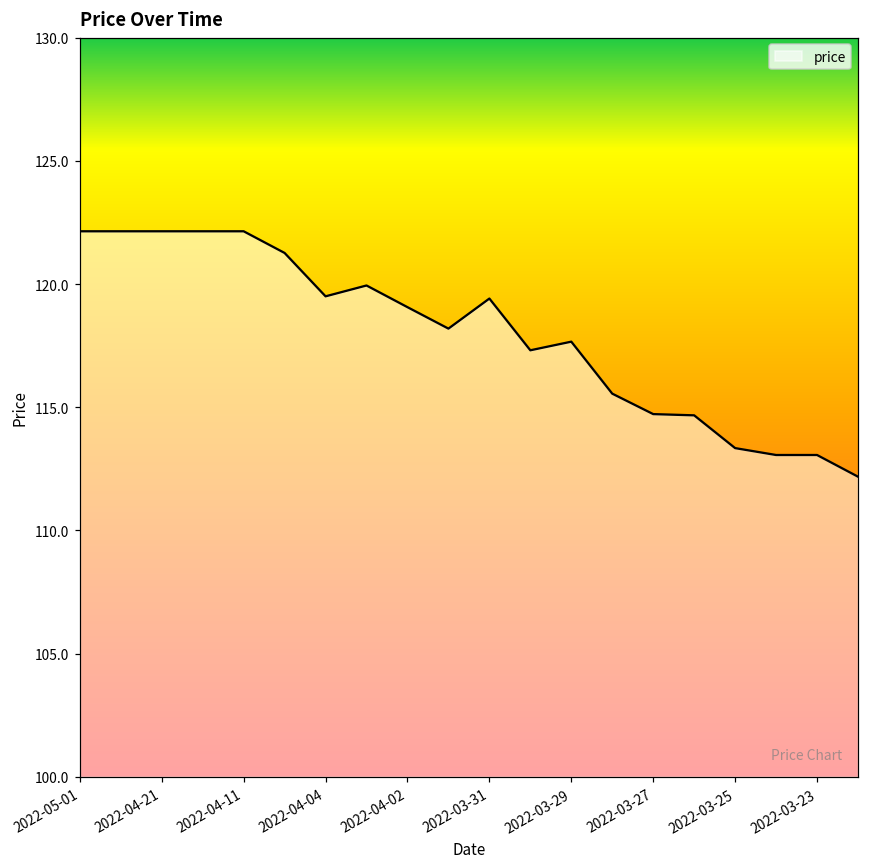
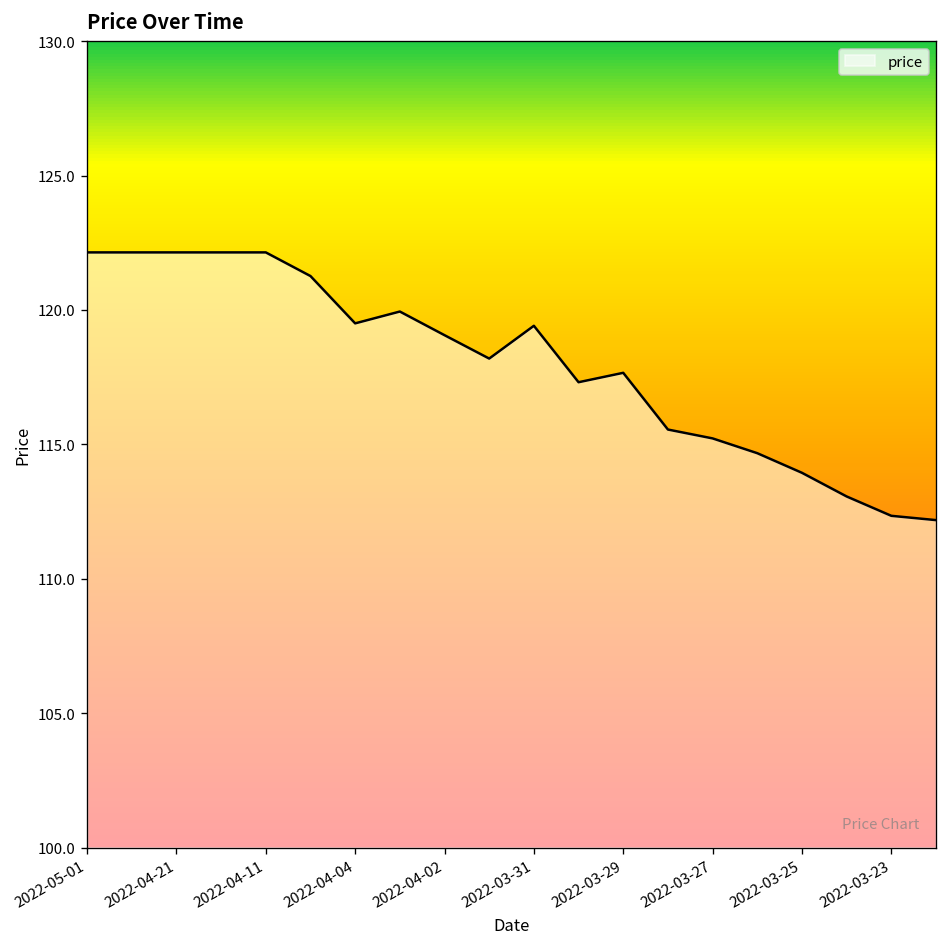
2022-03-27: 114.7 -> 115.2
2022-03-25: 113.3 -> 113.9
2022-03-23: 113.1 -> 112.3
